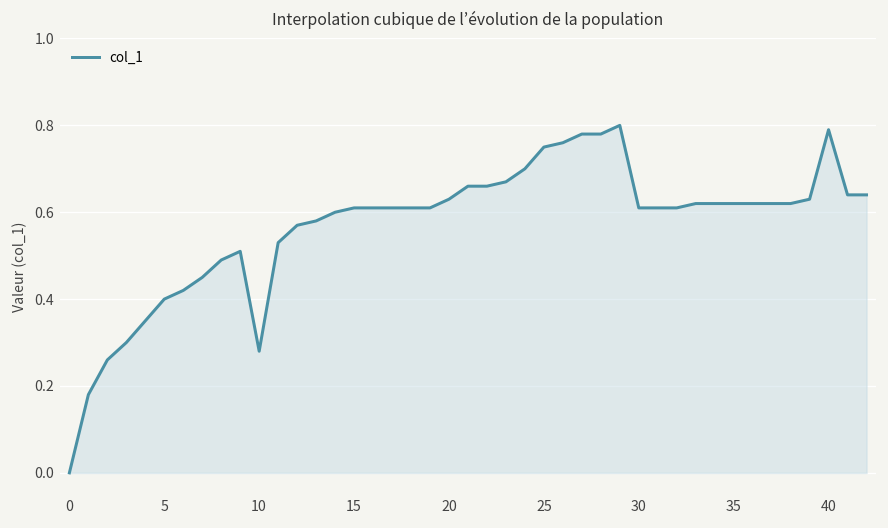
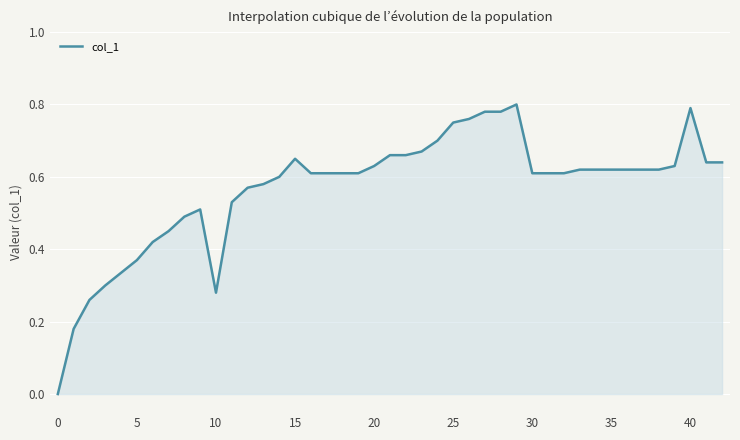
5: 0.40 -> 0.37
15: 0.61 -> 0.65
